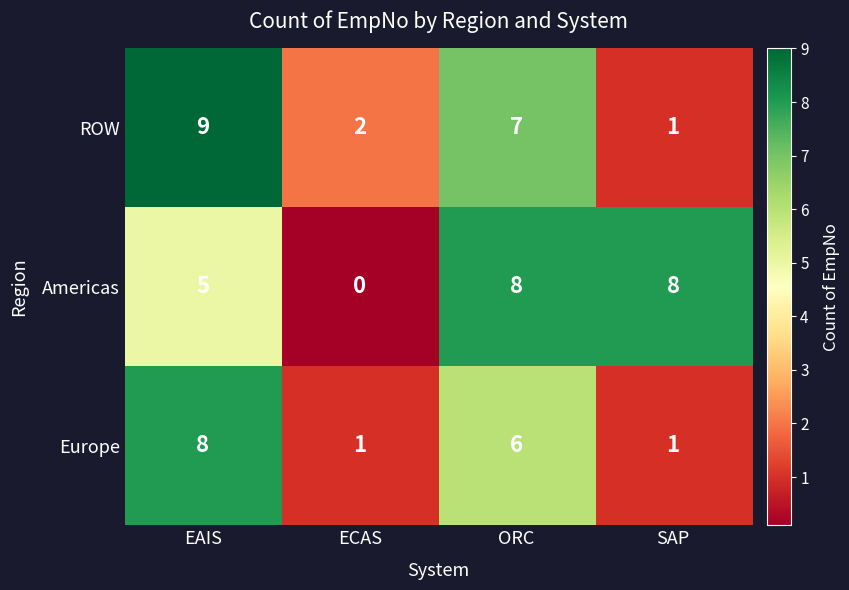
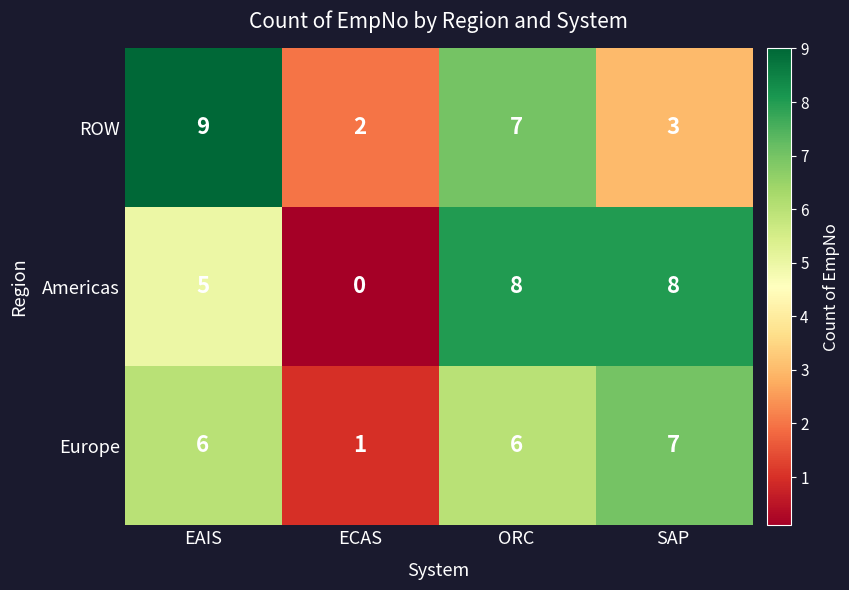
ROW, SAP: 1 -> 3
Europe, EAIS: 8 -> 6
Europe, SAP: 1 -> 7
